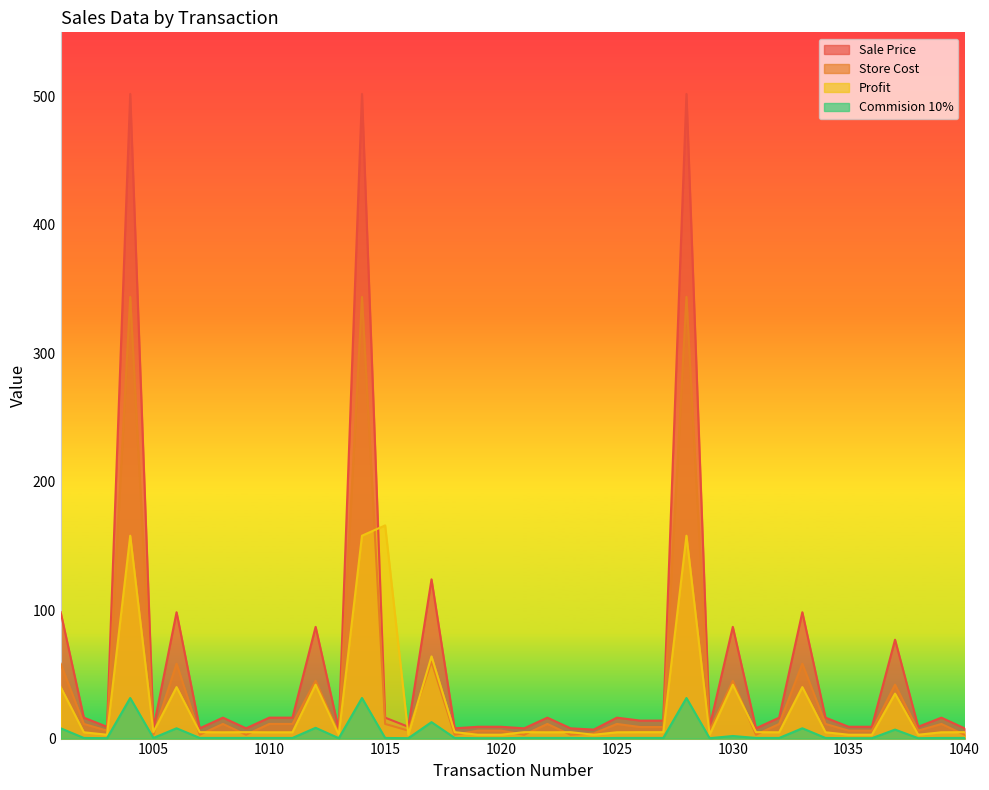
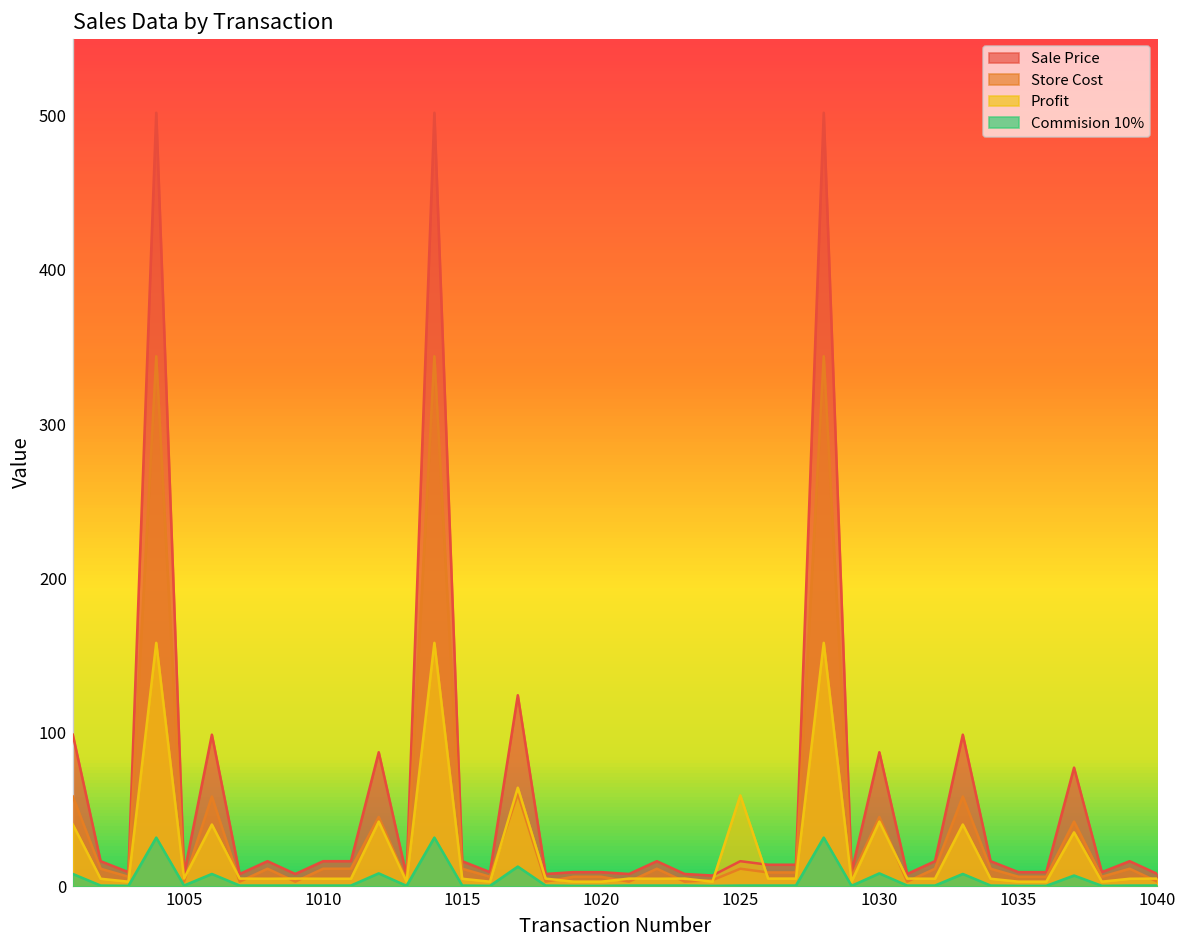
Profit, 1015: 166 -> 5
Profit, 1025: 5 -> 59
Commision 10%, 1030: 2 -> 8
